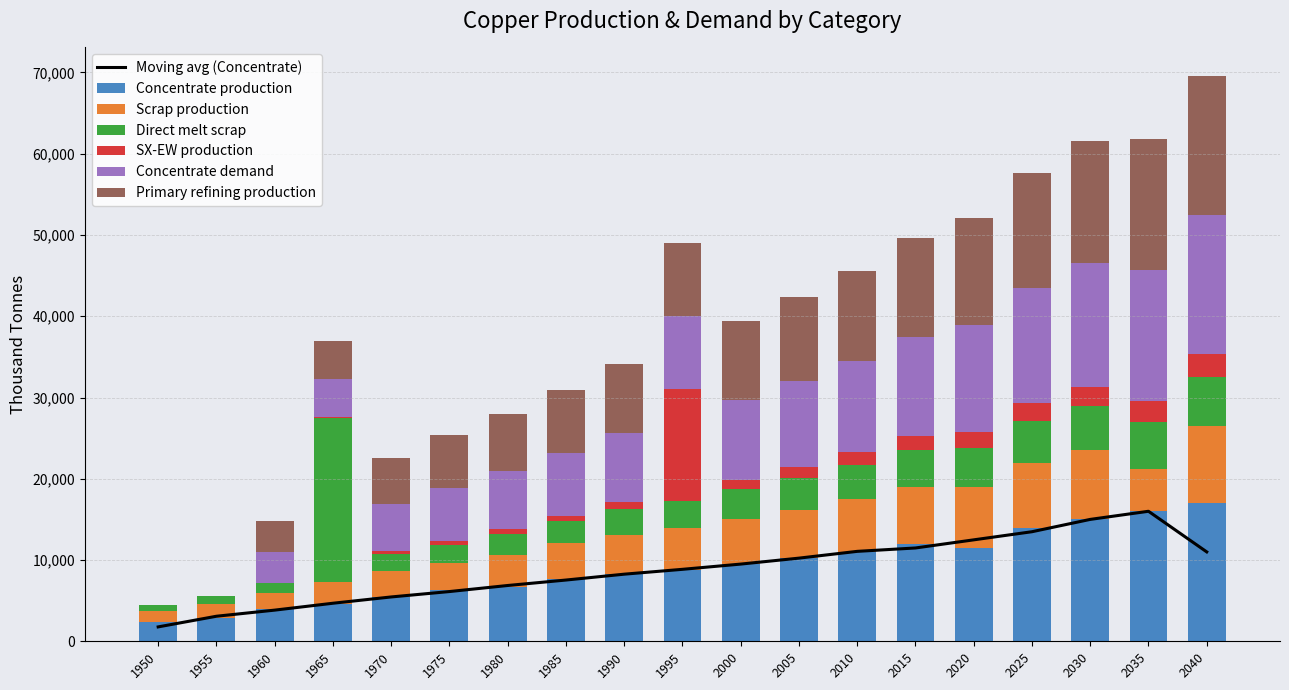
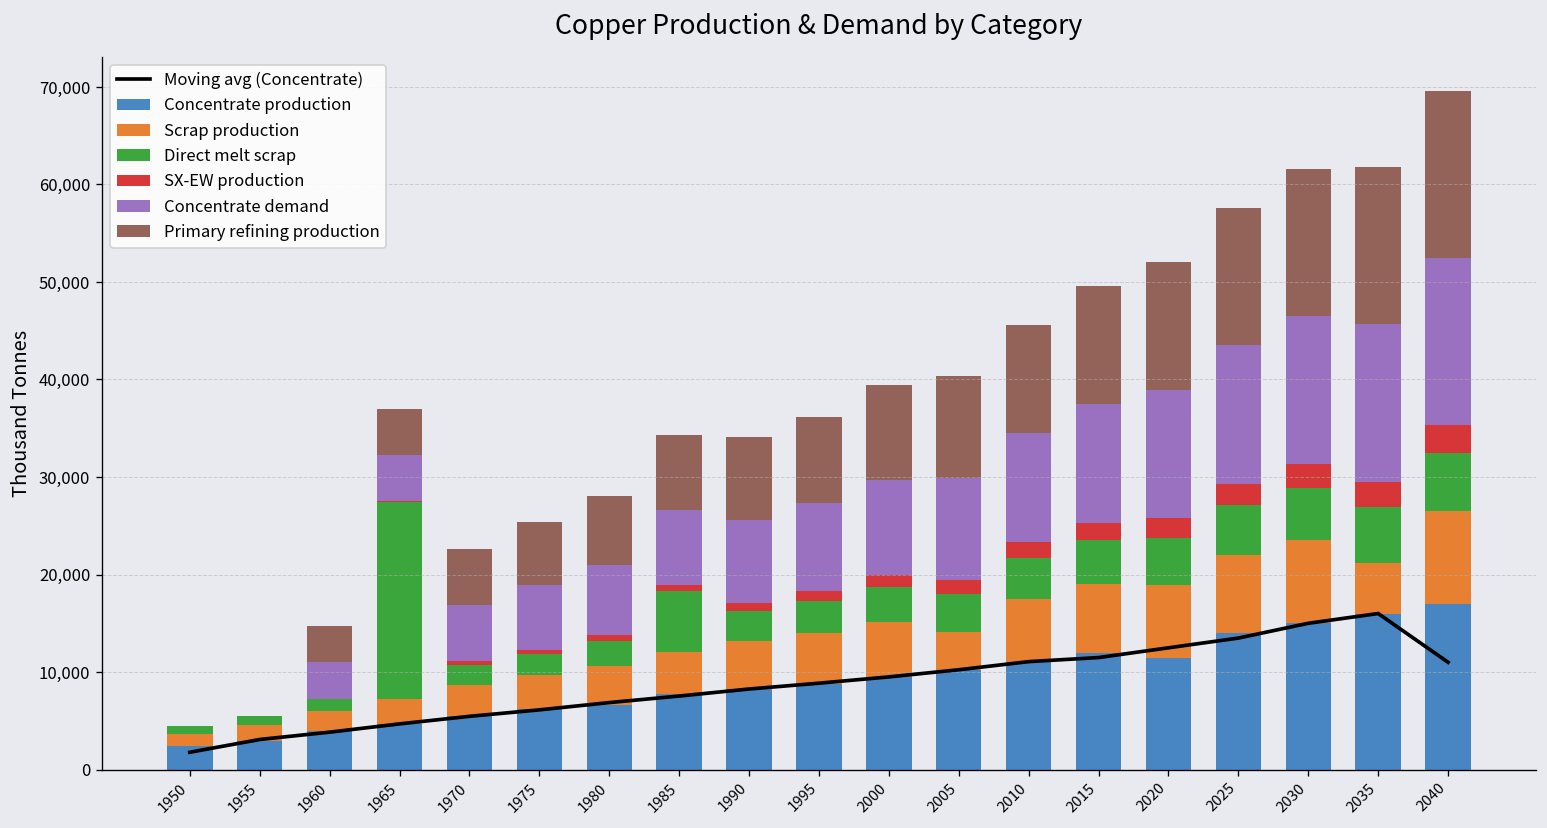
Direct melt scrap, 1985: 3,000 -> 6,000
SX-EW production, 1995: 14,000 -> 1,000
Scrap production, 2005: 6,000 -> 4,000
